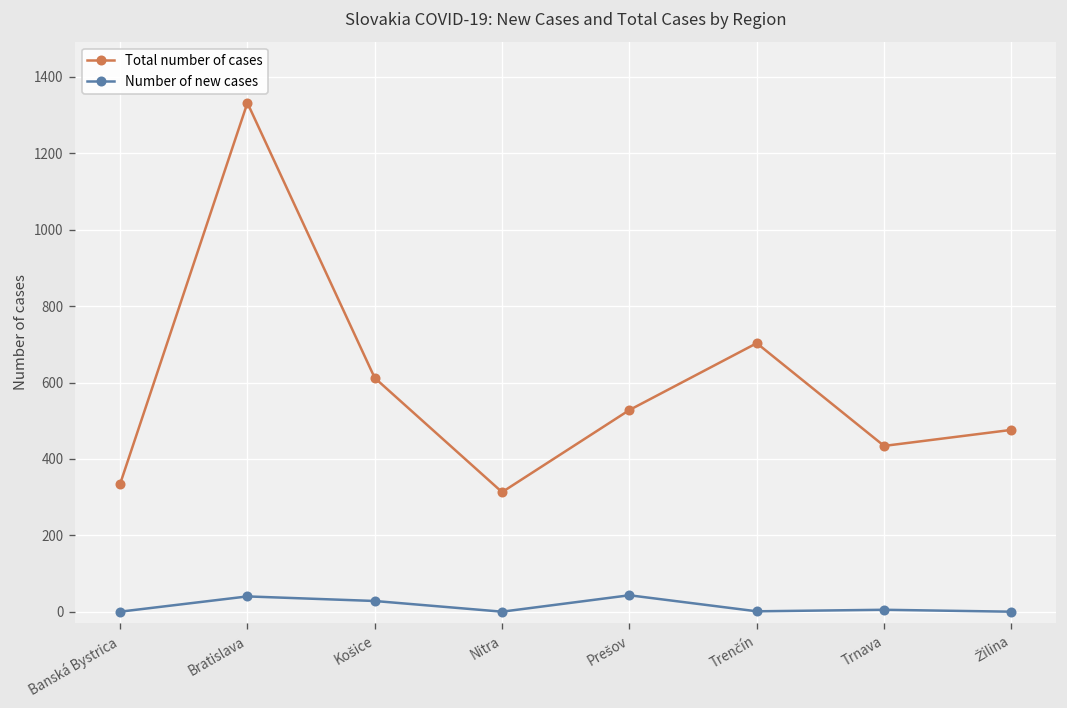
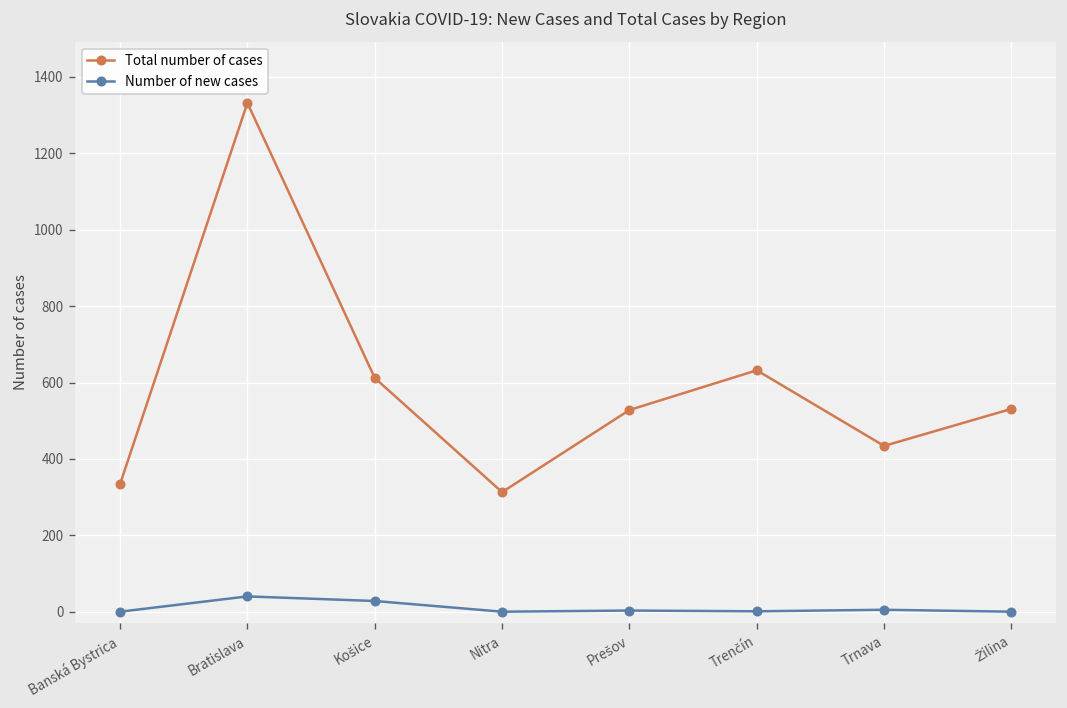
Number of new cases, Prešov: 40 -> 0
Total number of cases, Trenčín: 700 -> 630
Total number of cases, Žilina: 480 -> 530
